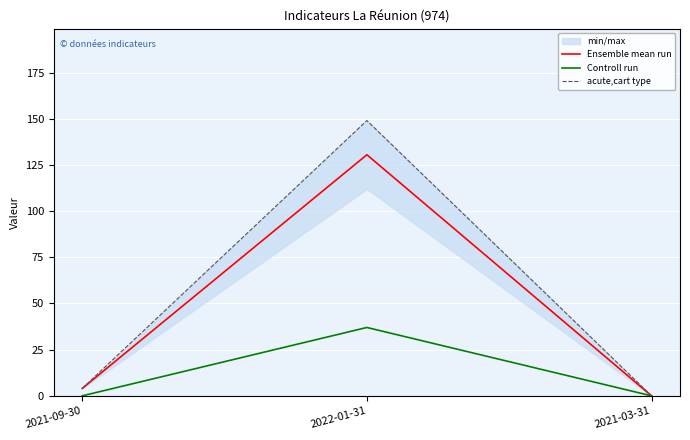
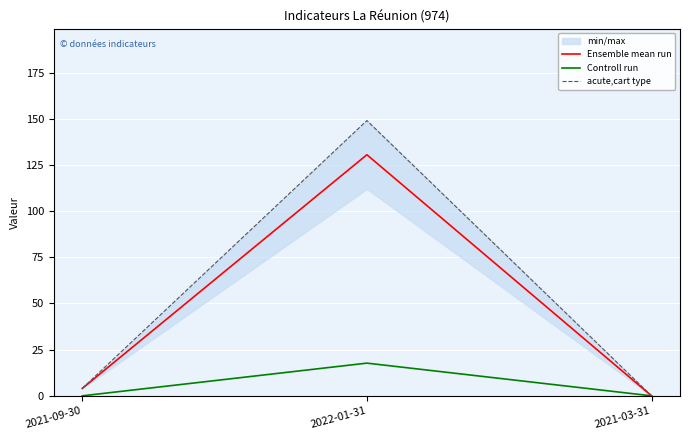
Controll run, 2022-01-31: 37 -> 18
